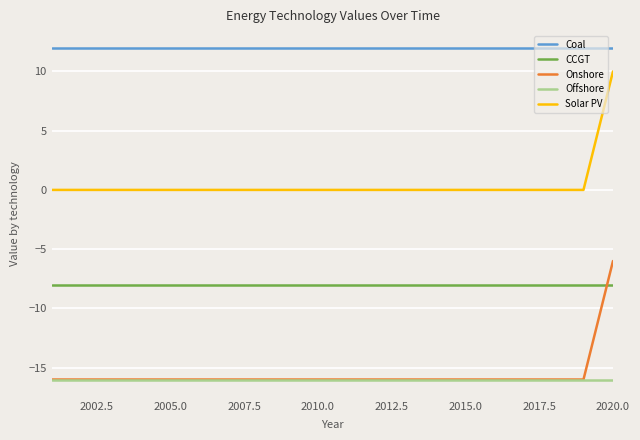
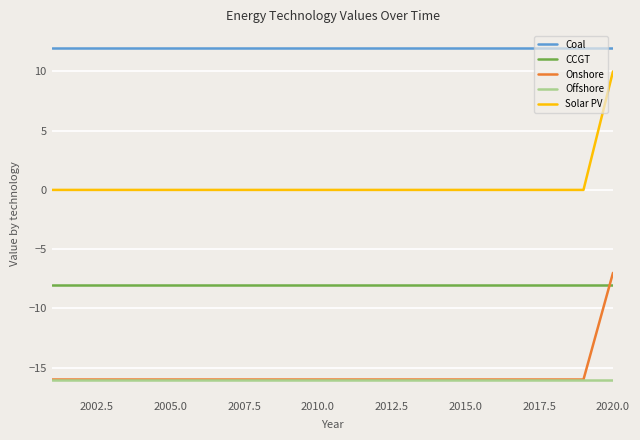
Onshore, 2020.0: -6 -> -7
